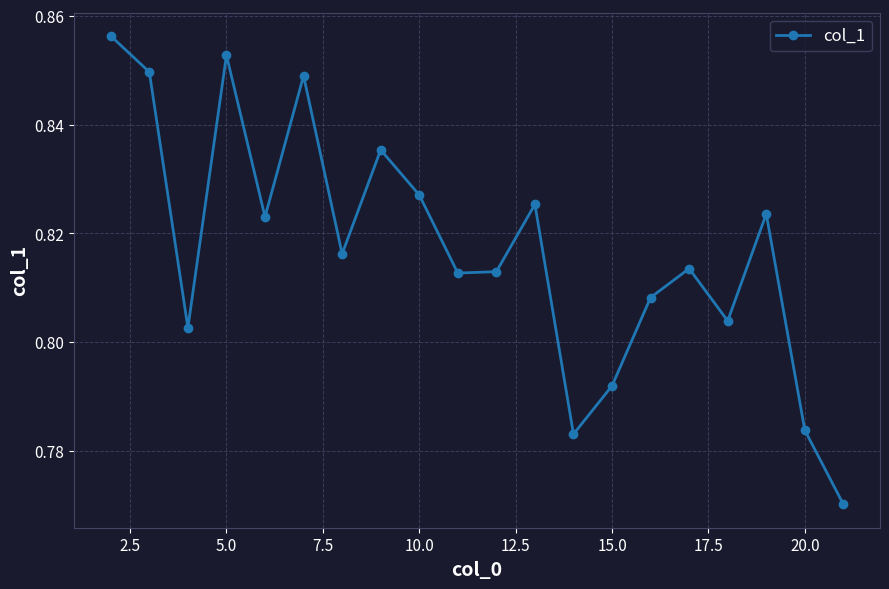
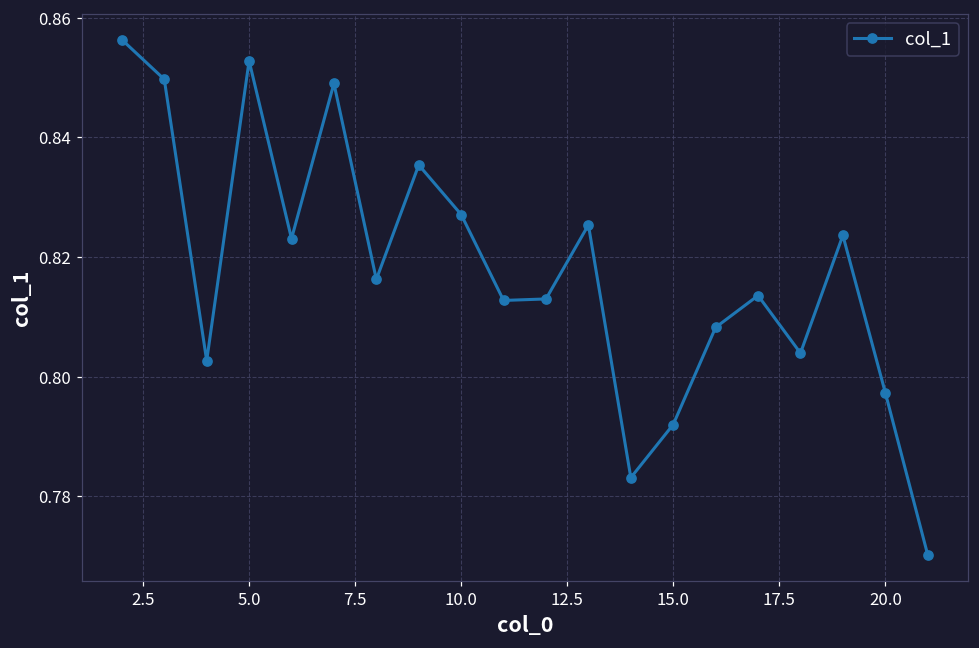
20.0: 0.784 -> 0.797
